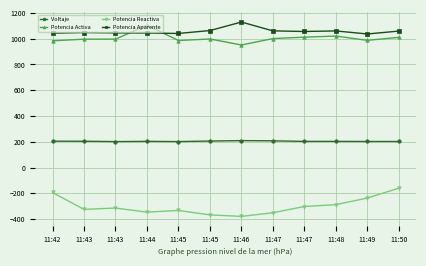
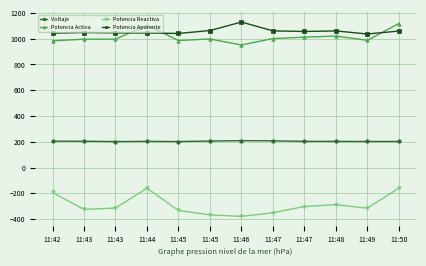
Potencia Reactiva, 11:44: -350 -> -160
Potencia Reactiva, 11:49: -240 -> -320
Potencia Activa, 11:50: 1010 -> 1120
